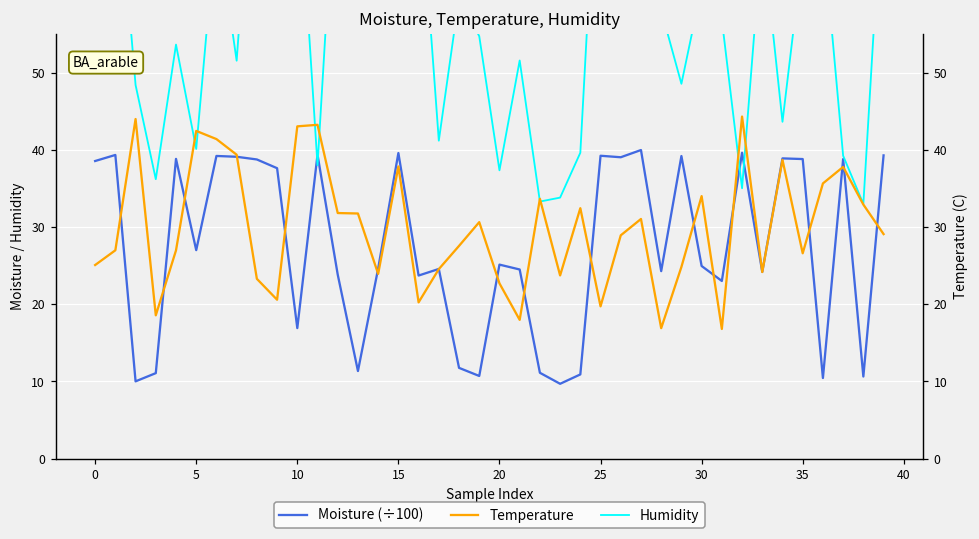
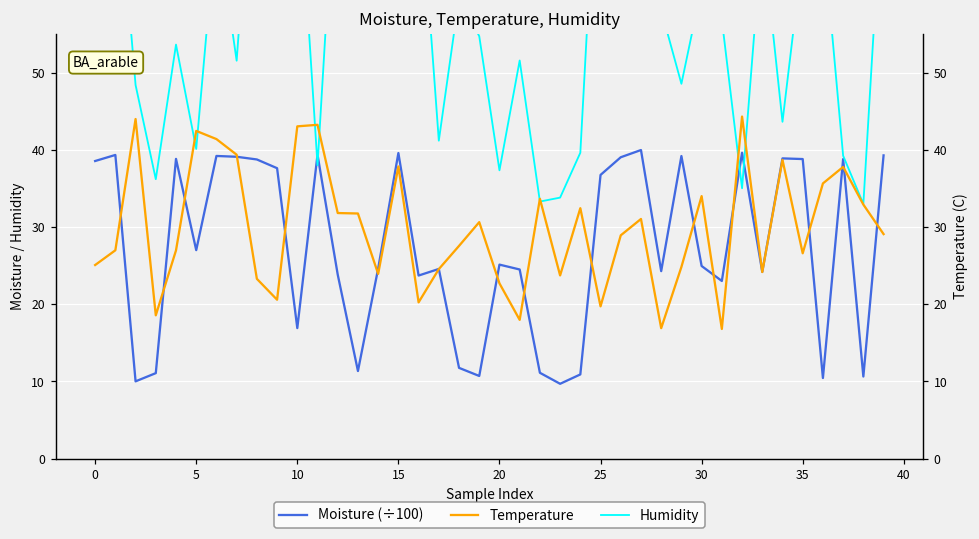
Moisture (÷100), 25: 39 -> 37
